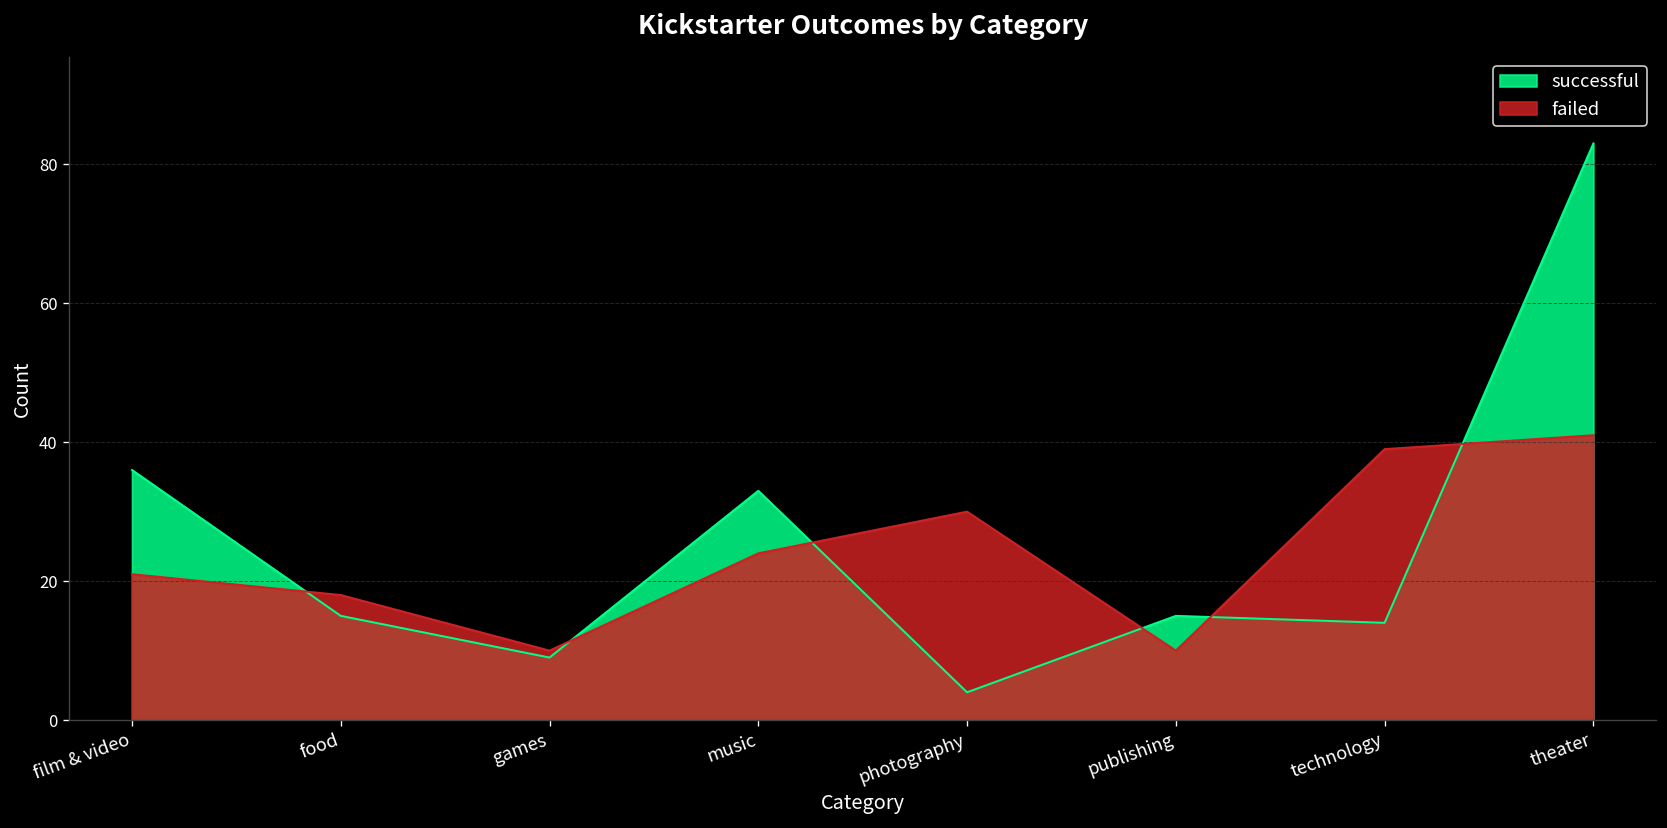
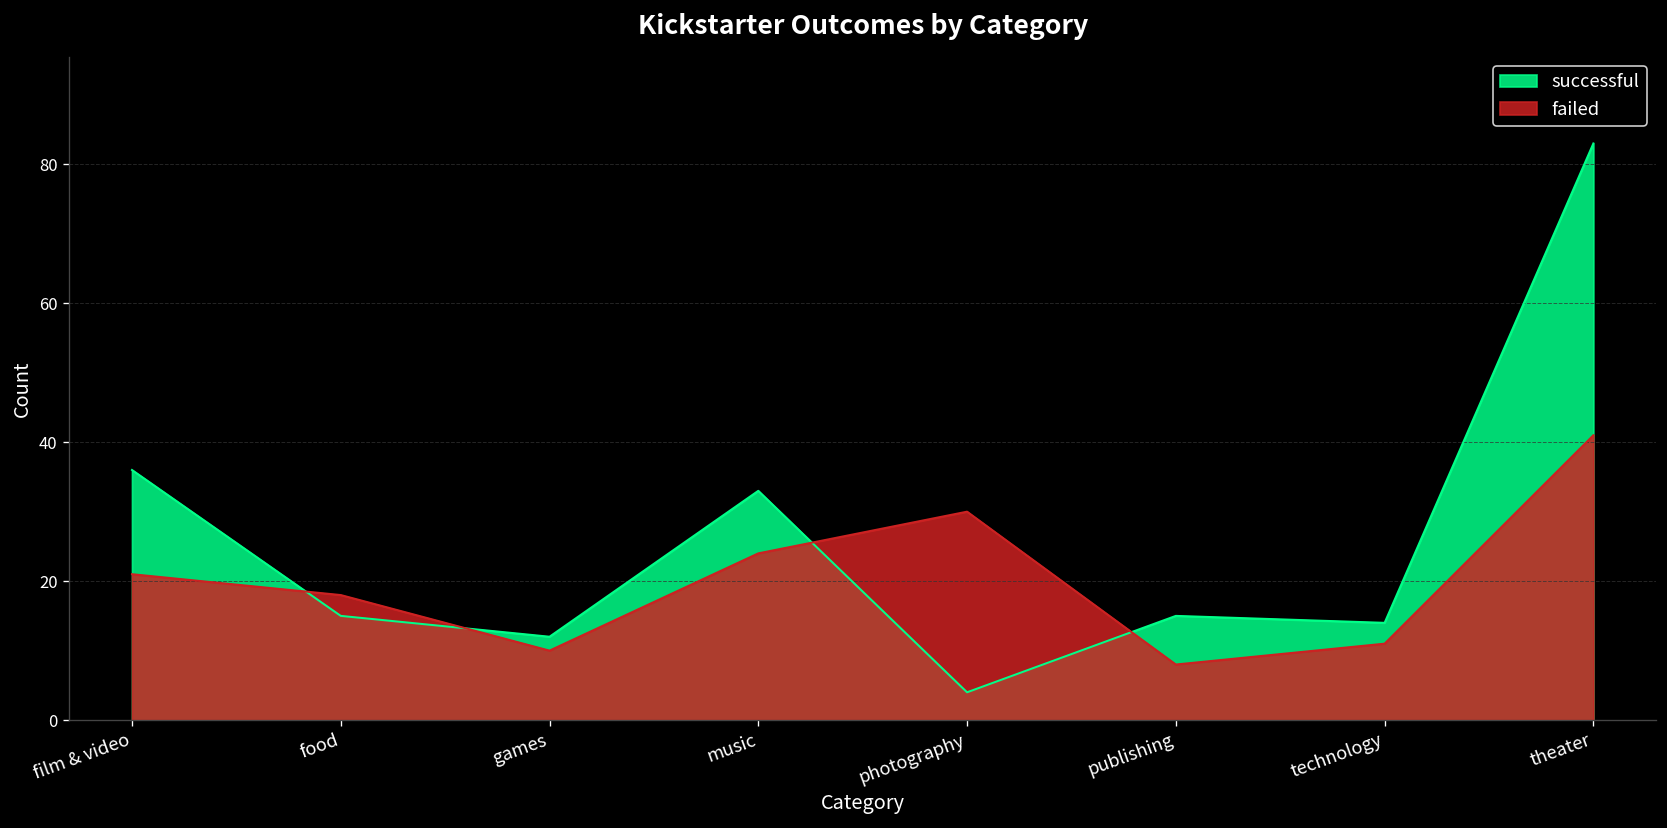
successful, games: 9 -> 12
failed, publishing: 10 -> 8
failed, technology: 39 -> 11
